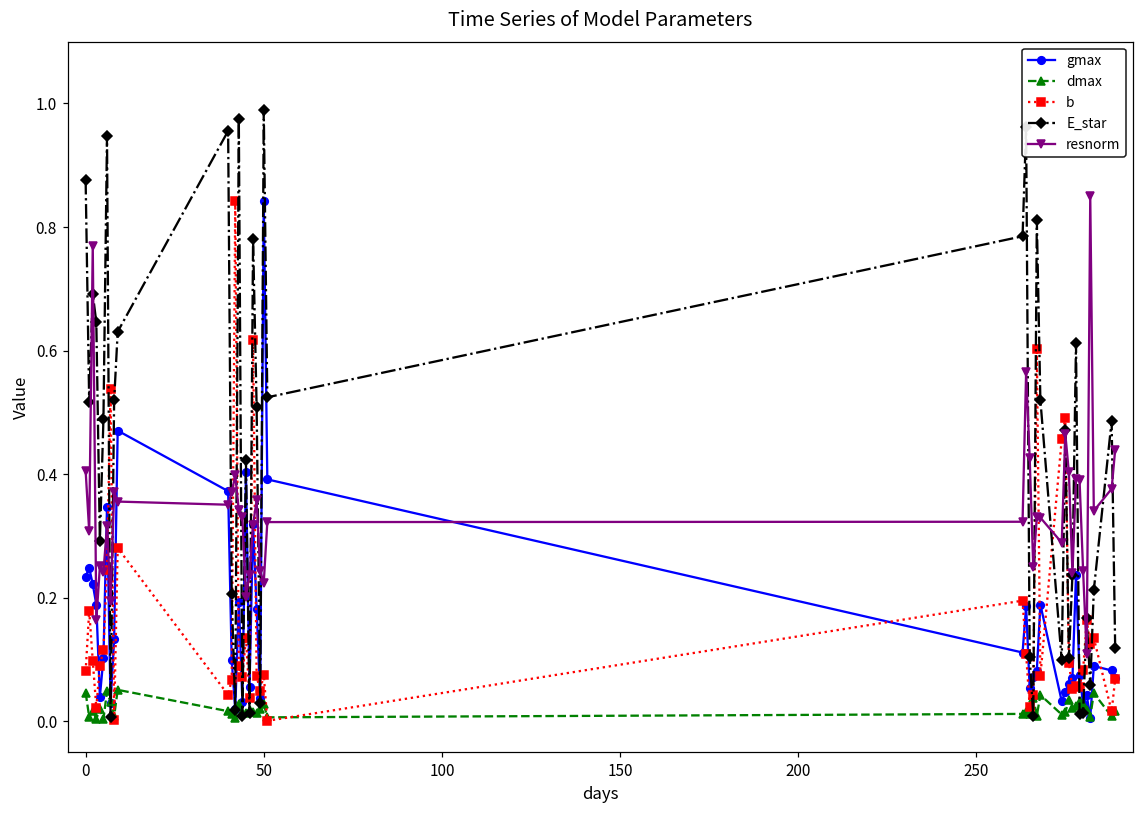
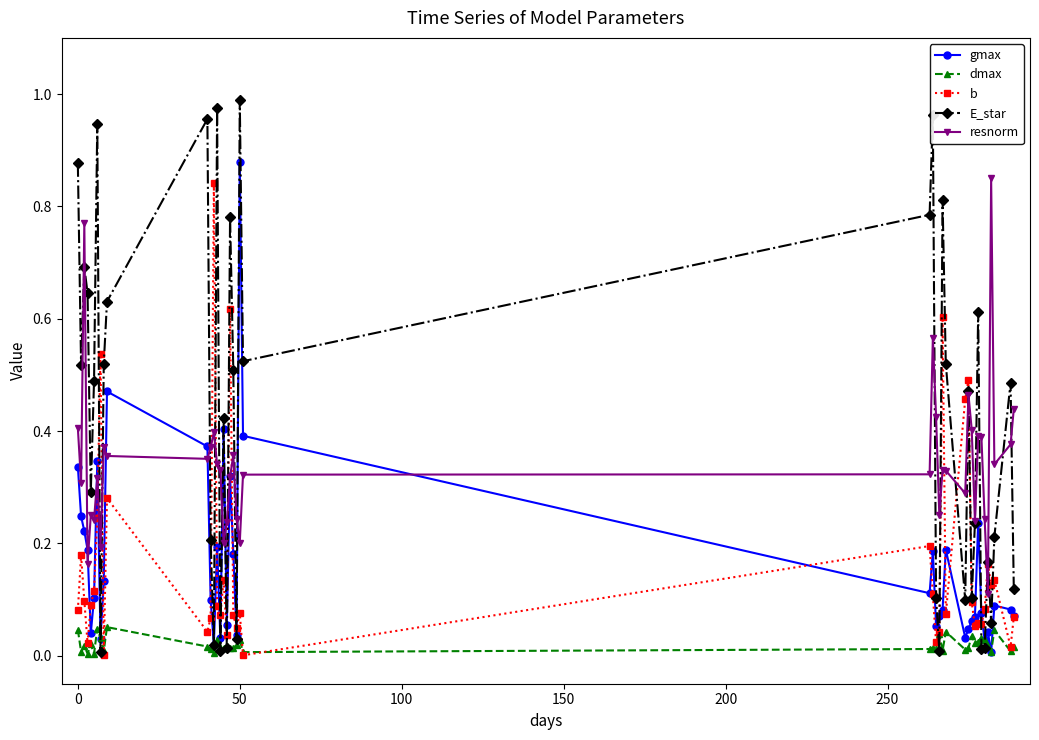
gmax, 0: 0.23 -> 0.34
gmax, 50: 0.84 -> 0.88
resnorm, 50: 0.22 -> 0.20
